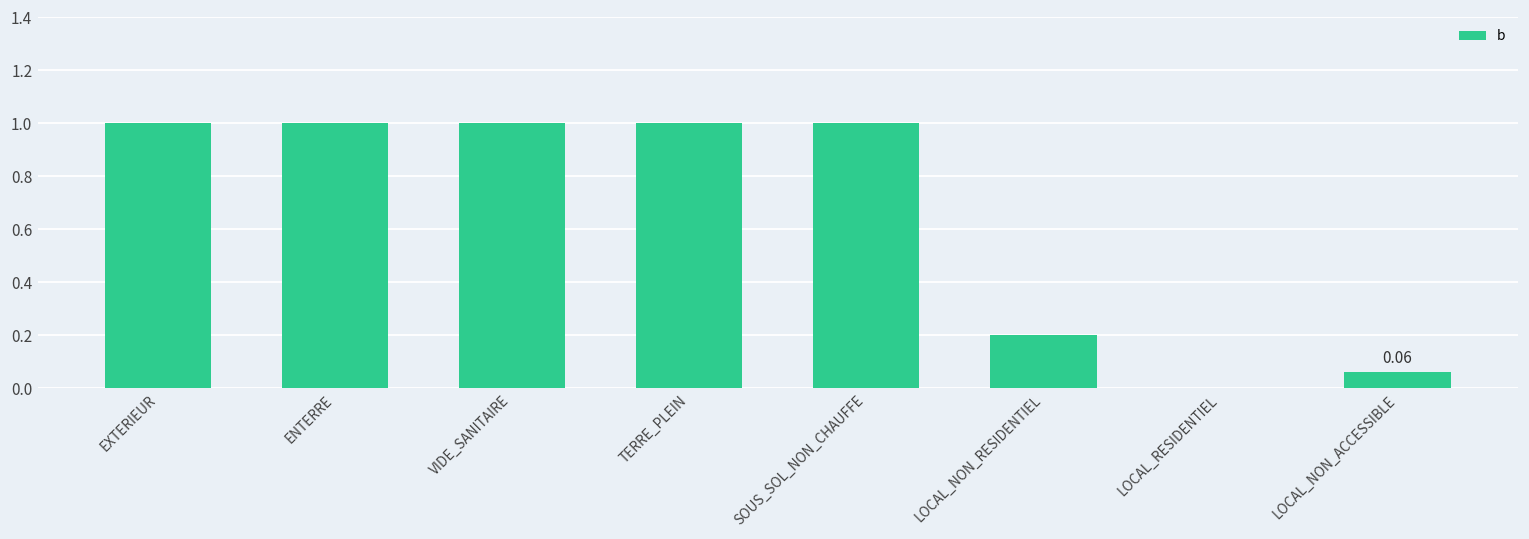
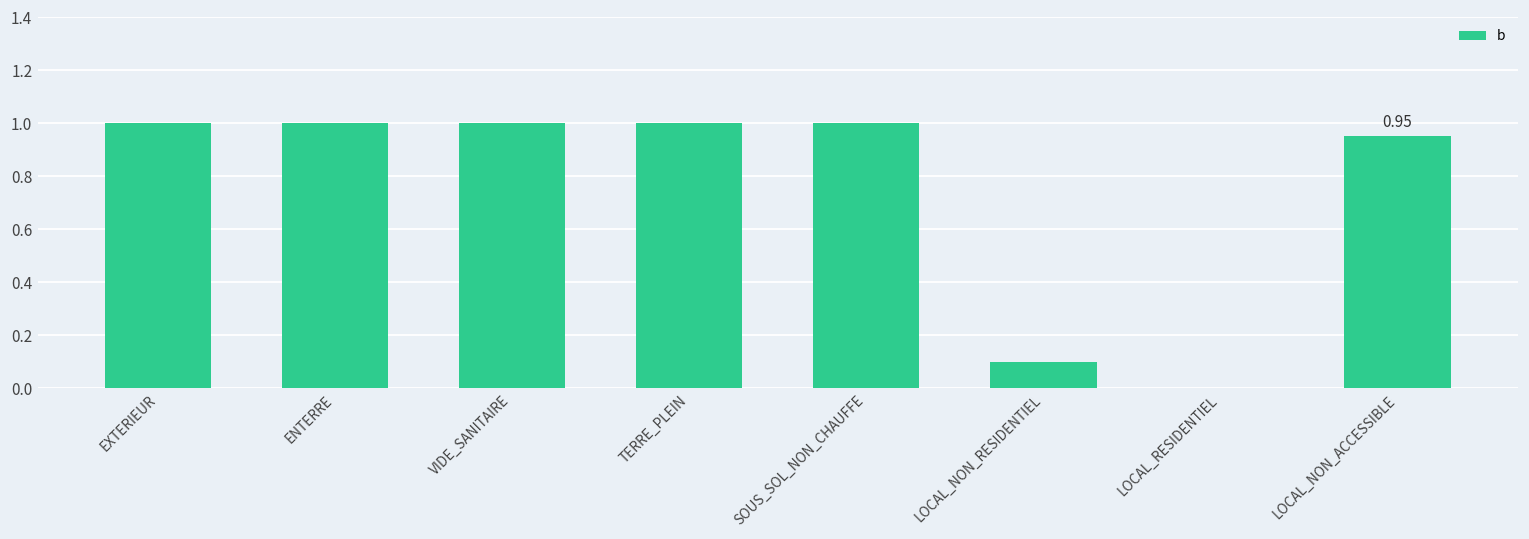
LOCAL_NON_RESIDENTIEL: 0.2 -> 0.1
LOCAL_NON_ACCESSIBLE: 0.06 -> 0.95
